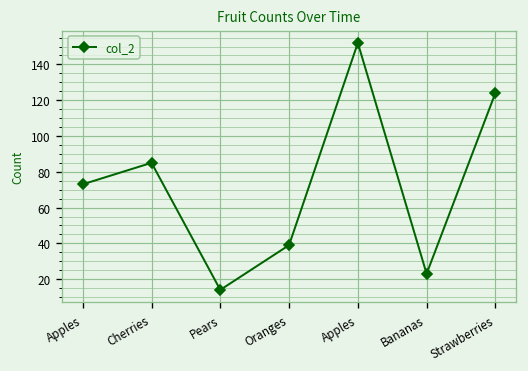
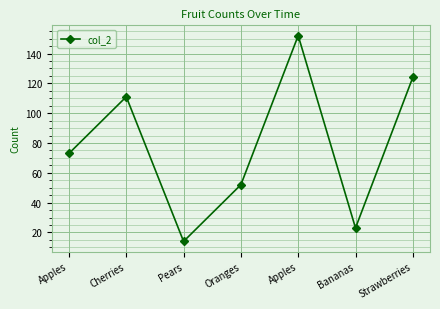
Cherries: 85 -> 111
Oranges: 39 -> 52
